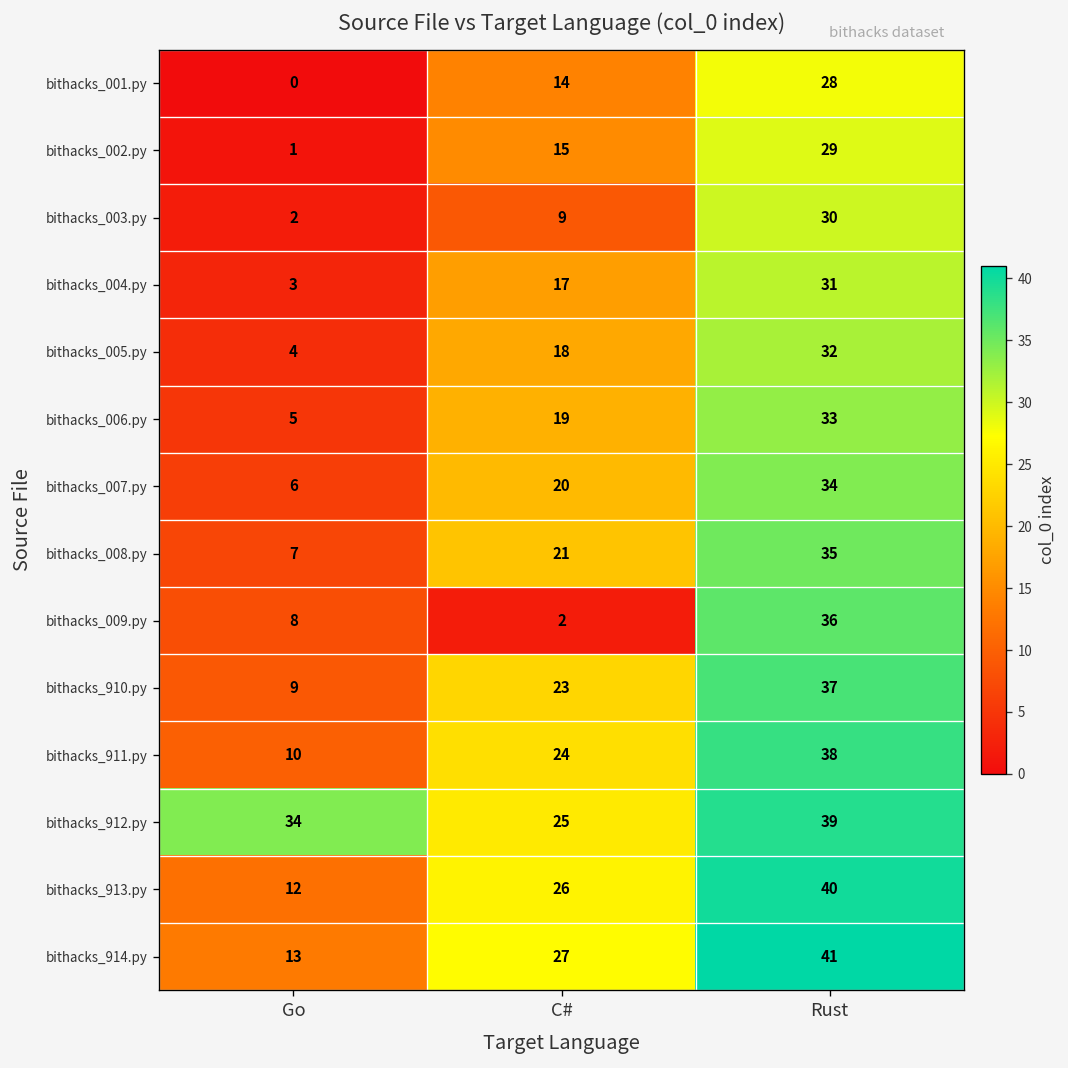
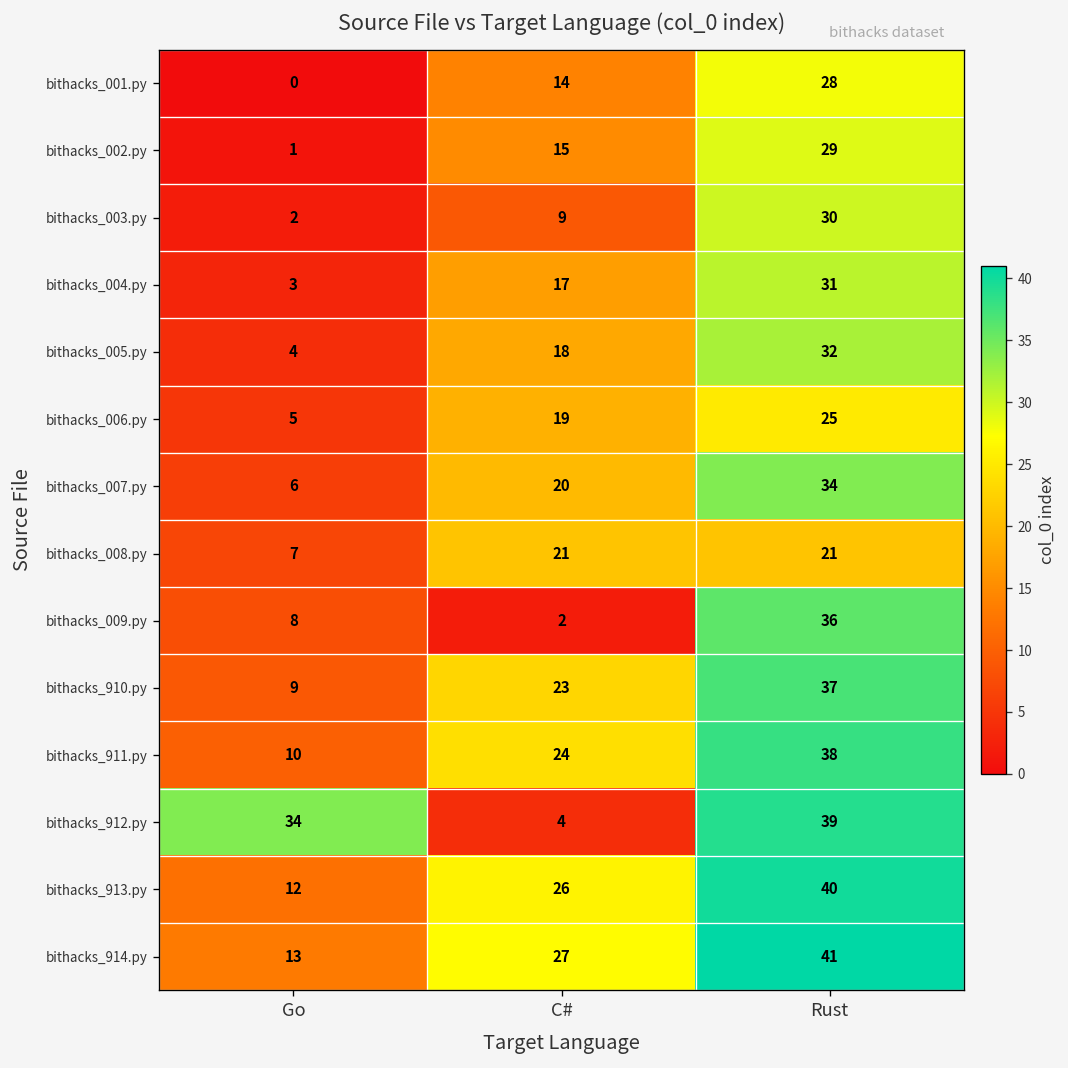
bithacks_006.py, Rust: 33 -> 25
bithacks_008.py, Rust: 35 -> 21
bithacks_912.py, C#: 25 -> 4
